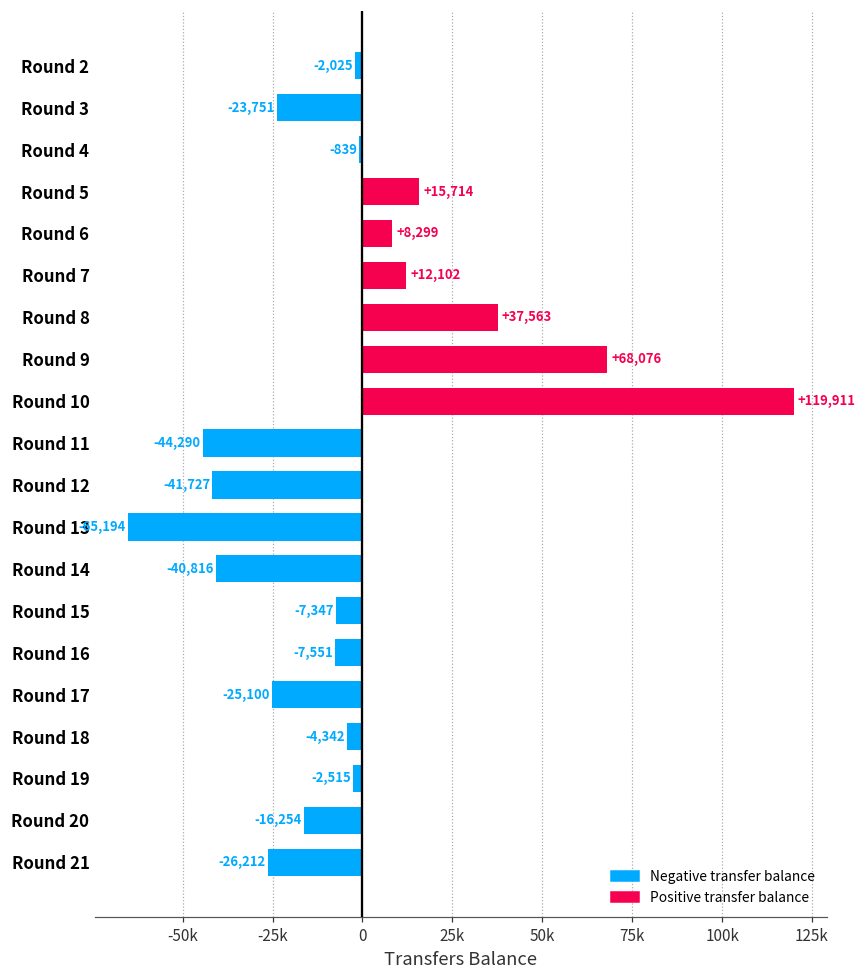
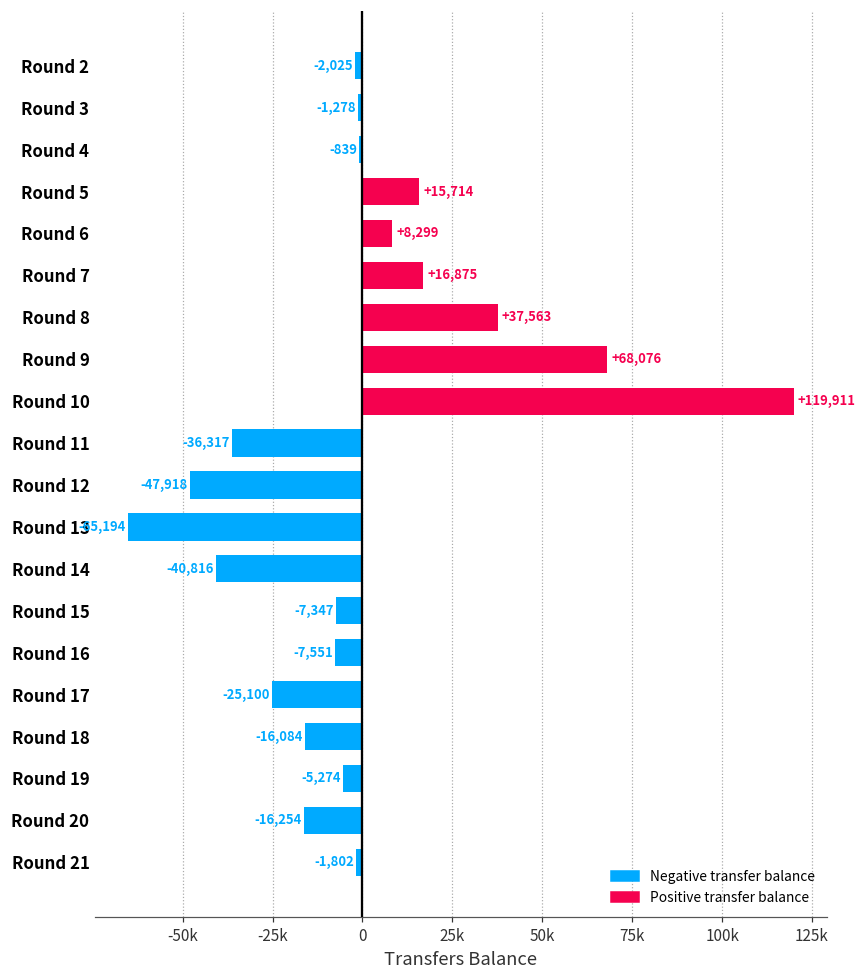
Round 3: -23,751 -> -1,278
Round 7: +12,102 -> +16,875
Round 11: -44,290 -> -36,317
Round 12: -41,727 -> -47,918
Round 18: -4,342 -> -16,084
Round 19: -2,515 -> -5,274
Round 21: -26,212 -> -1,802
